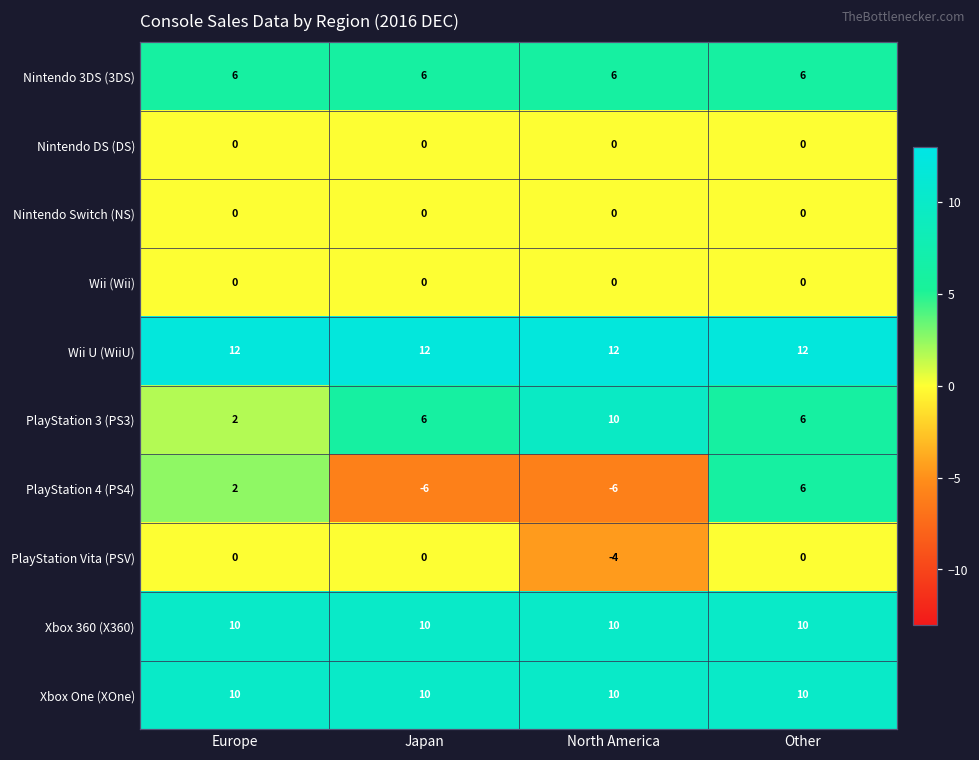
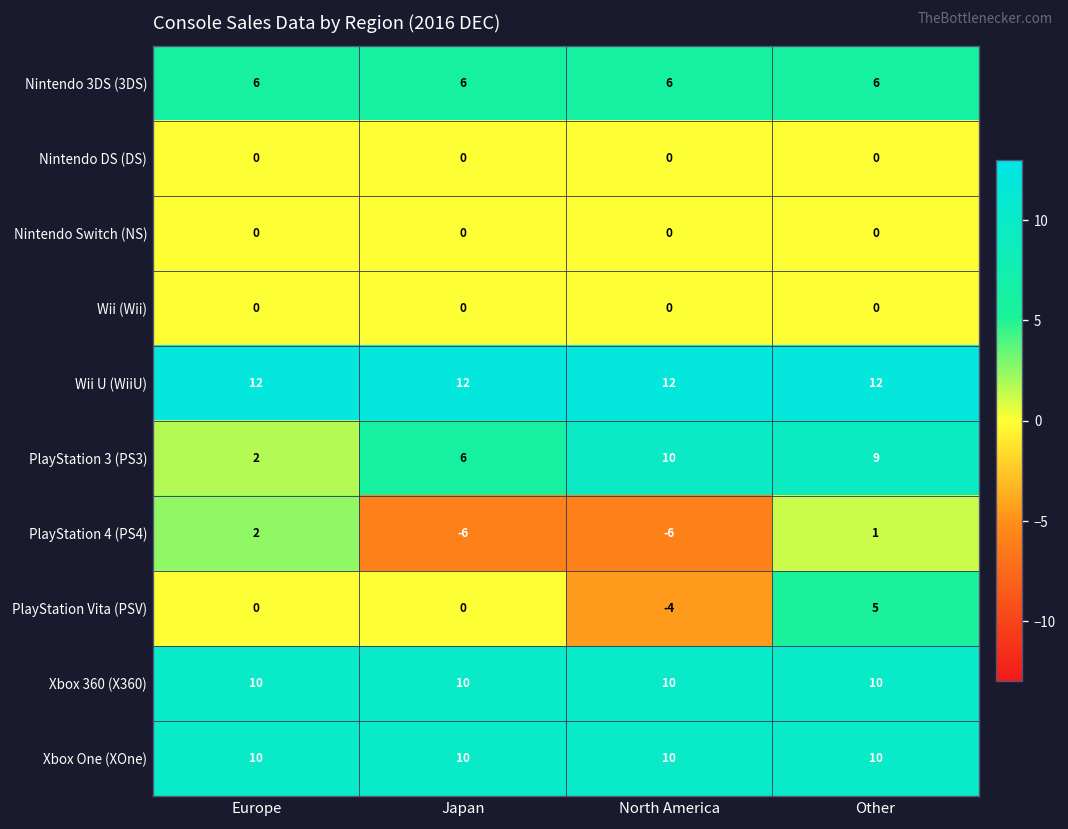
PlayStation 3 (PS3), Other: 6 -> 9
PlayStation 4 (PS4), Other: 6 -> 1
PlayStation Vita (PSV), Other: 0 -> 5
